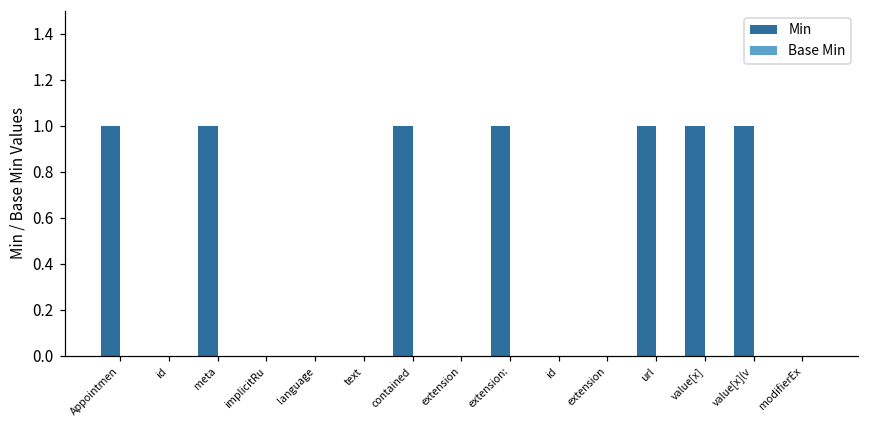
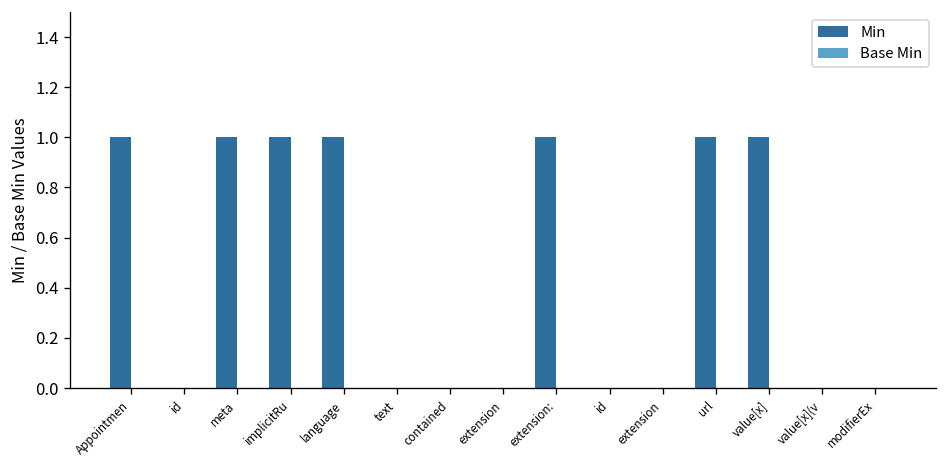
Min, implicitRu: 0 -> 1
Min, language: 0 -> 1
Min, contained: 1 -> 0
Min, value[x](v: 1 -> 0
